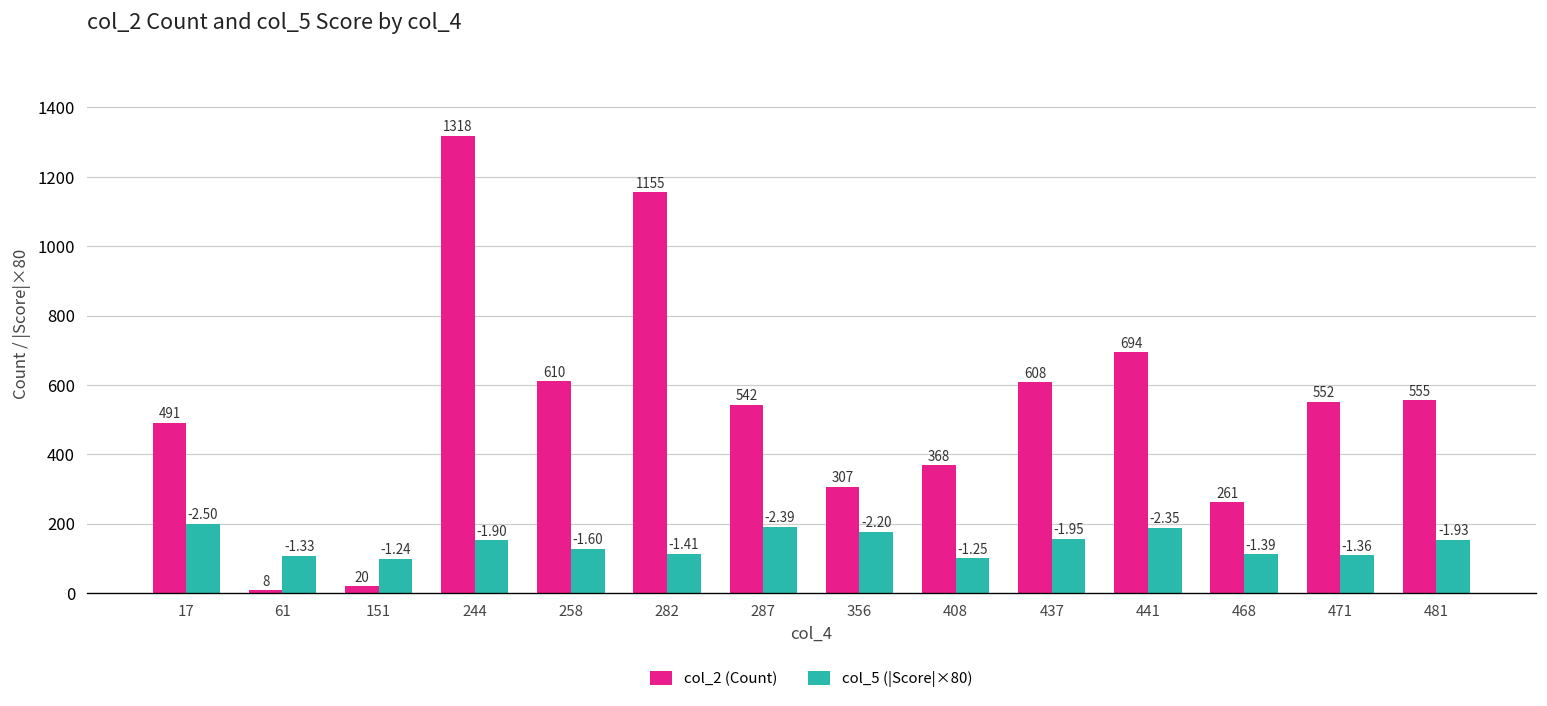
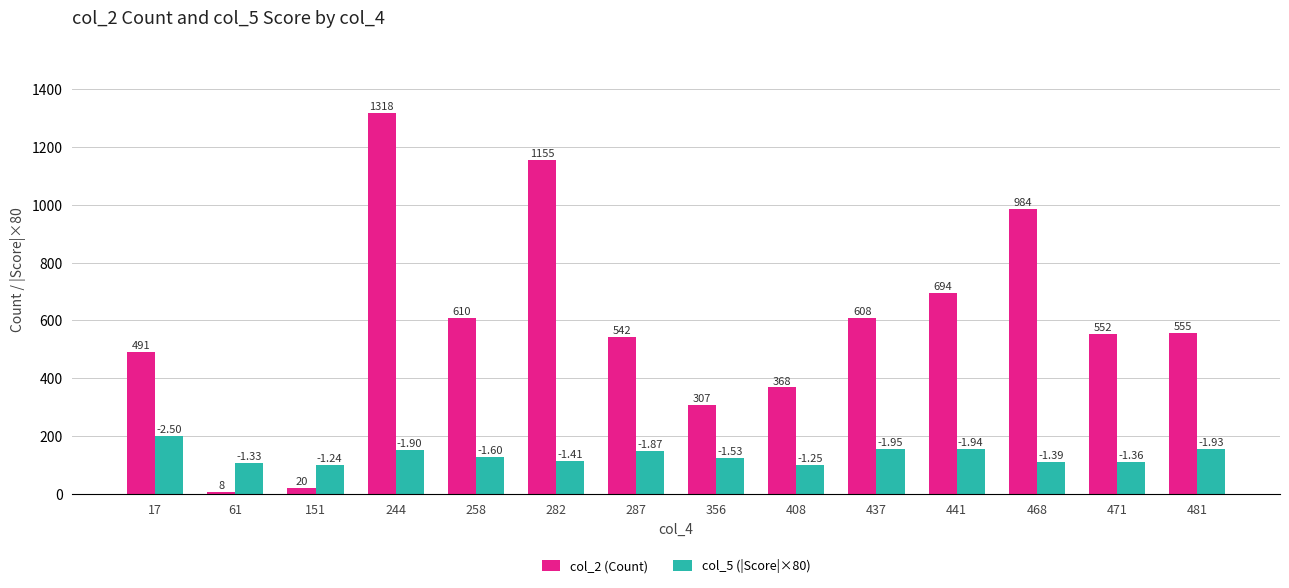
col_5 (|Score|×80), 287: -2.39 -> -1.87
col_5 (|Score|×80), 356: -2.20 -> -1.53
col_5 (|Score|×80), 441: -2.35 -> -1.94
col_2 (Count), 468: 261 -> 984
